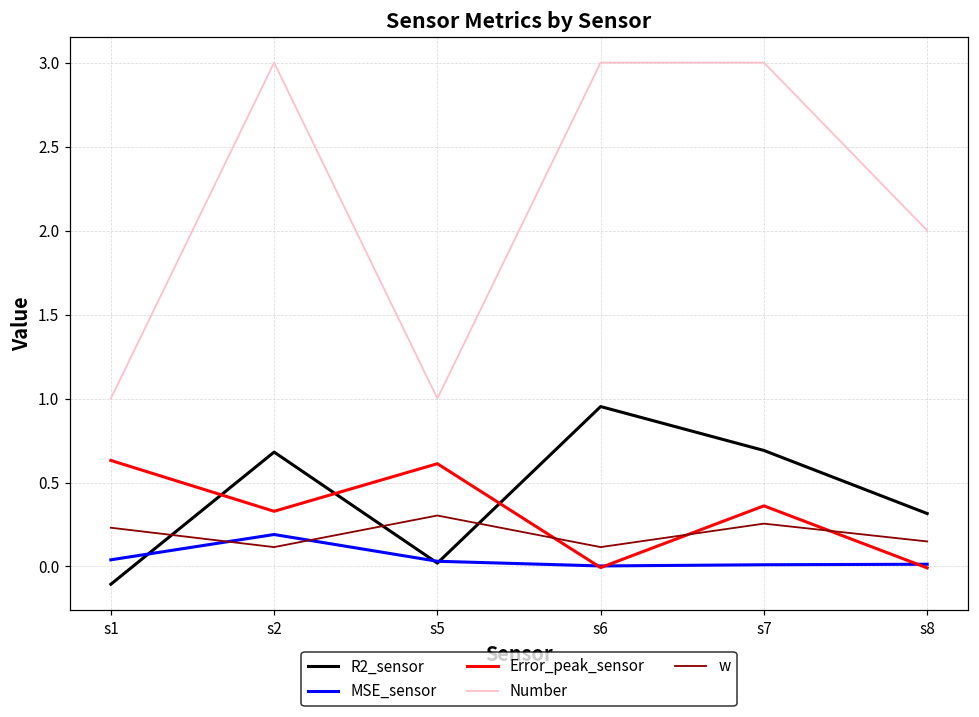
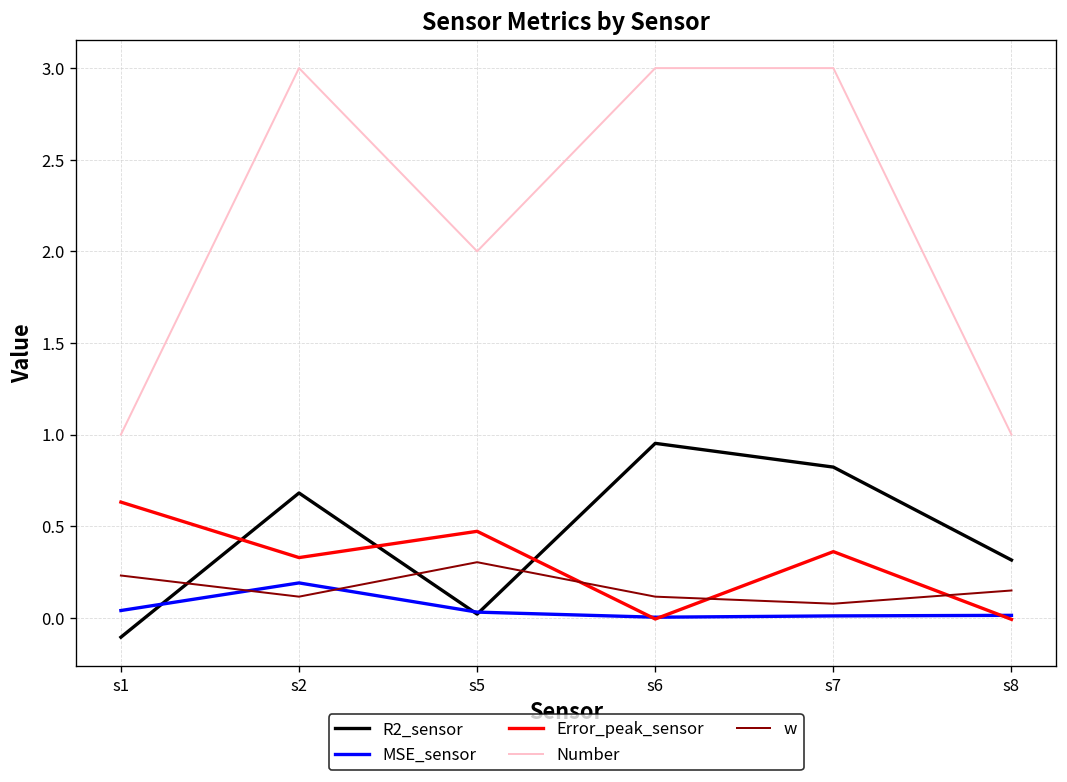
Error_peak_sensor, s5: 0.61 -> 0.47
Number, s5: 1 -> 2
R2_sensor, s7: 0.69 -> 0.82
w, s7: 0.26 -> 0.08
Number, s8: 2 -> 1
